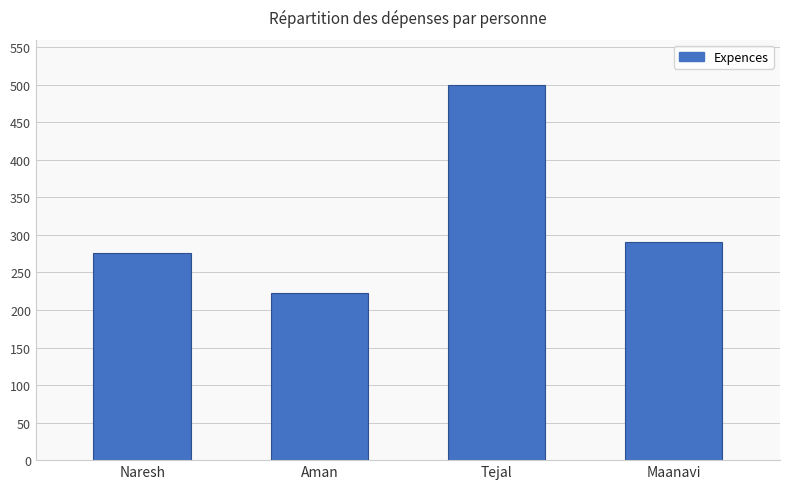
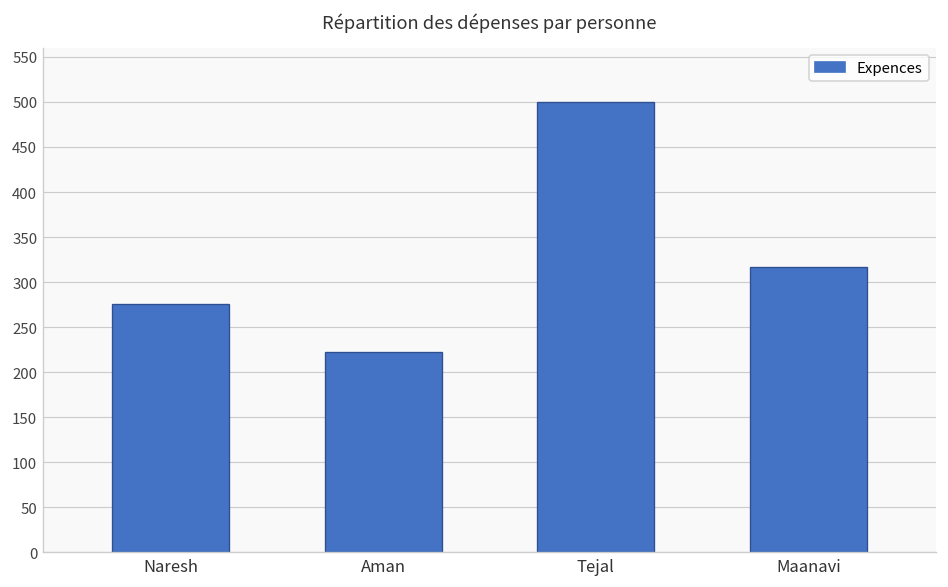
Maanavi: 290 -> 320
